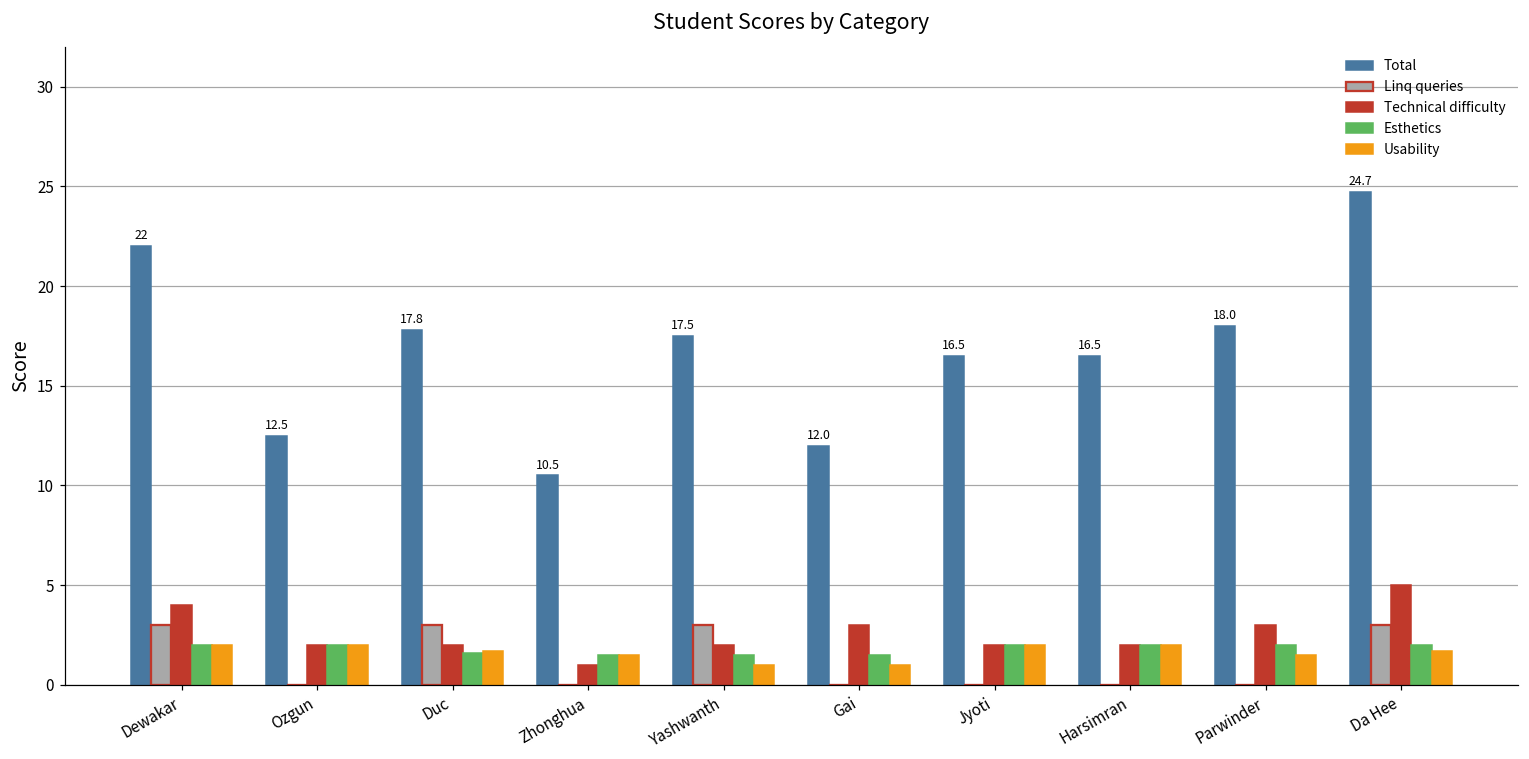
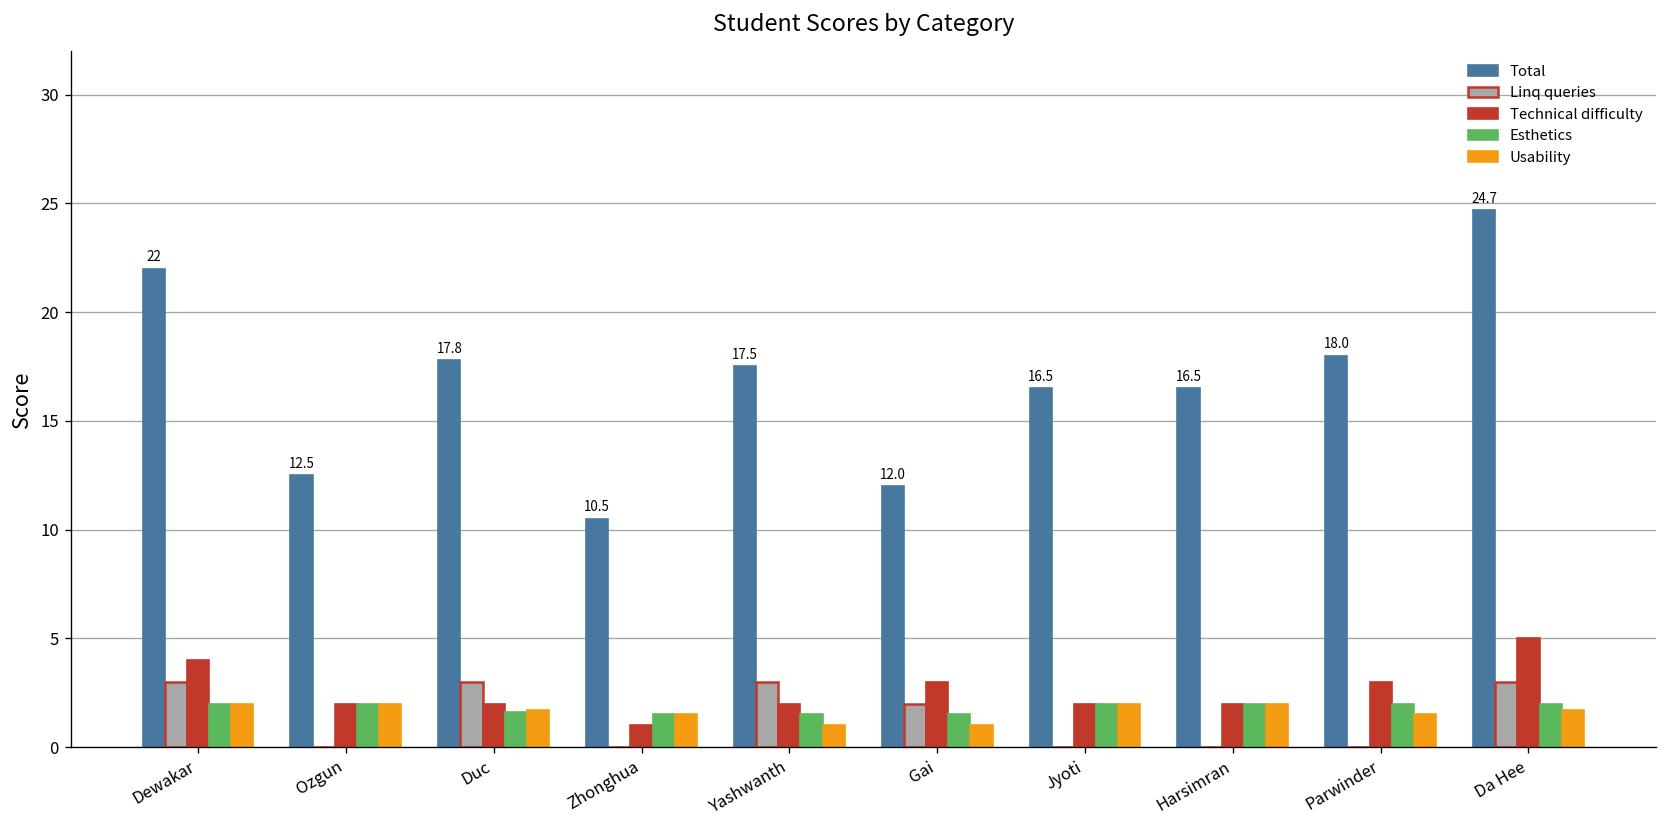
Linq queries, Gai: 0 -> 2
